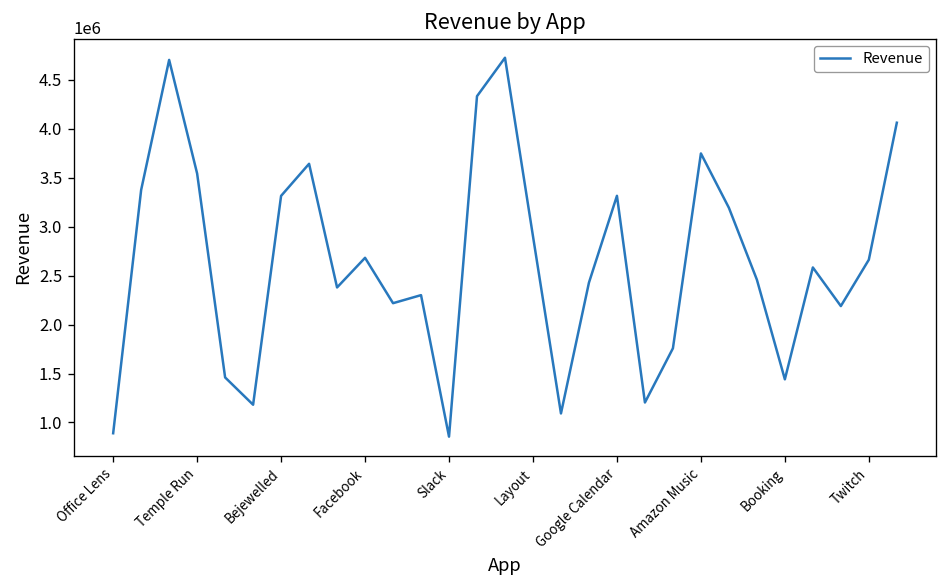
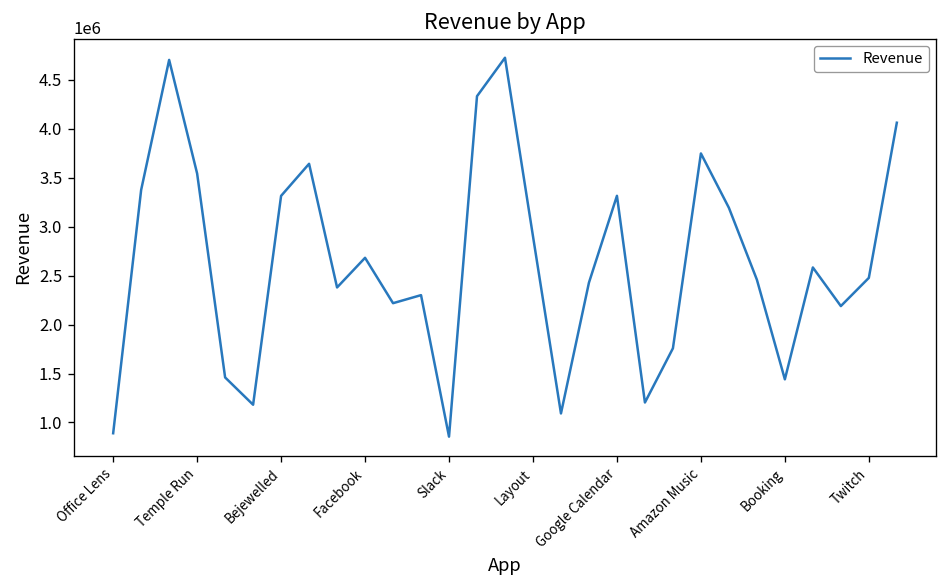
Twitch: 2700000 -> 2500000
